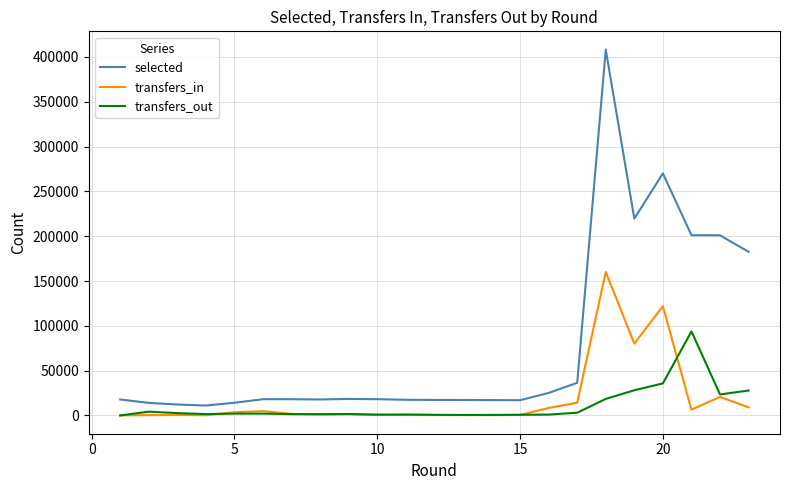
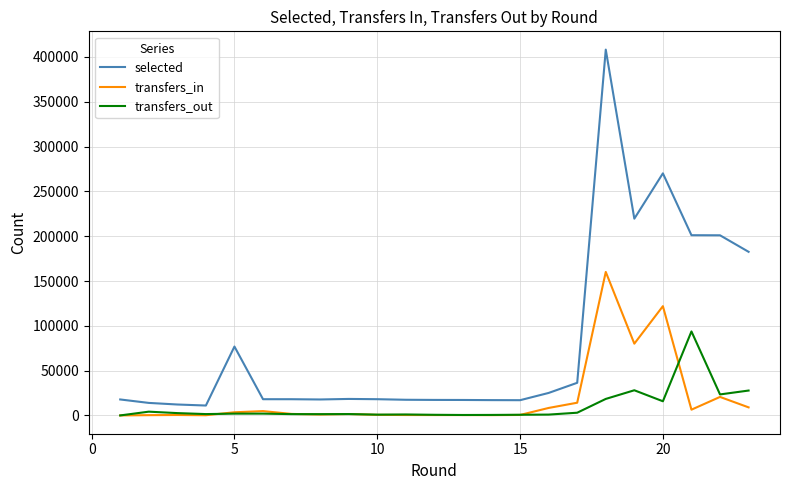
selected, 5: 10000 -> 80000
transfers_out, 20: 40000 -> 20000
